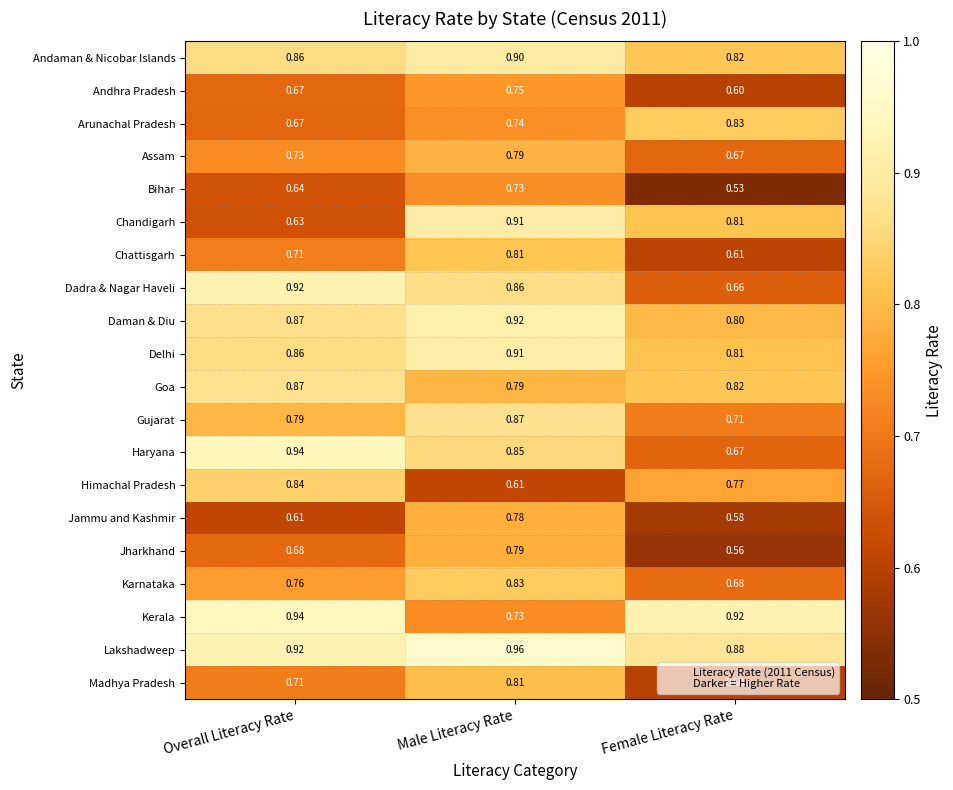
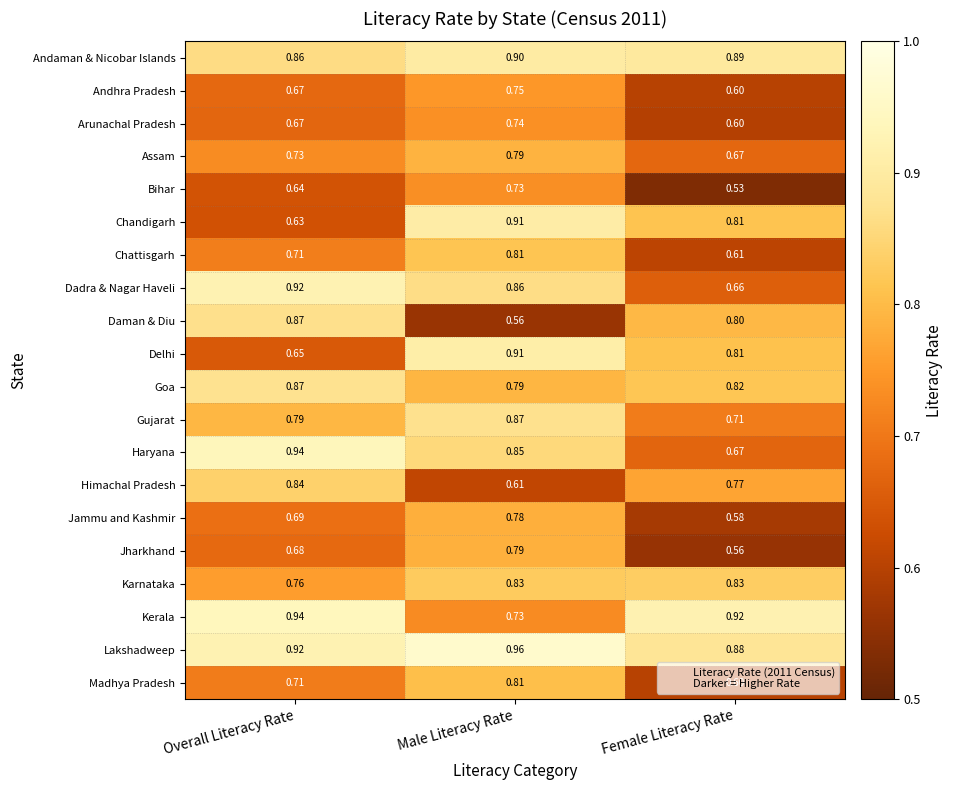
Andaman & Nicobar Islands, Female Literacy Rate: 0.82 -> 0.89
Arunachal Pradesh, Female Literacy Rate: 0.83 -> 0.60
Daman & Diu, Male Literacy Rate: 0.92 -> 0.56
Delhi, Overall Literacy Rate: 0.86 -> 0.65
Jammu and Kashmir, Overall Literacy Rate: 0.61 -> 0.69
Karnataka, Female Literacy Rate: 0.68 -> 0.83
